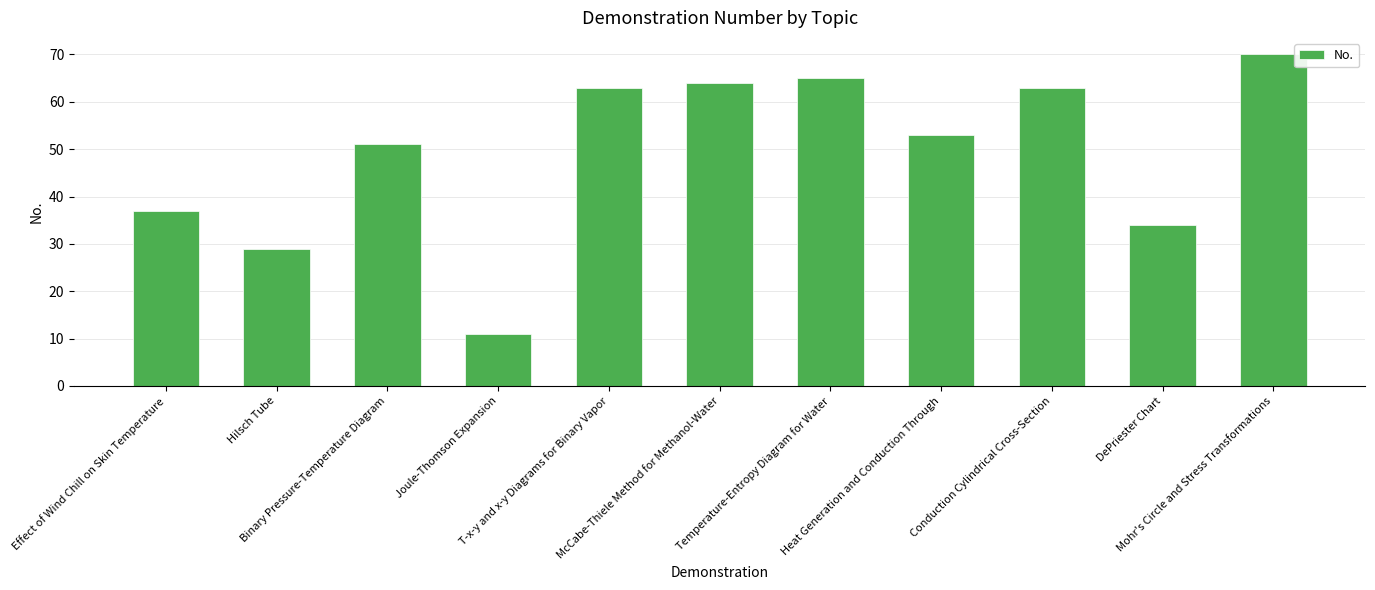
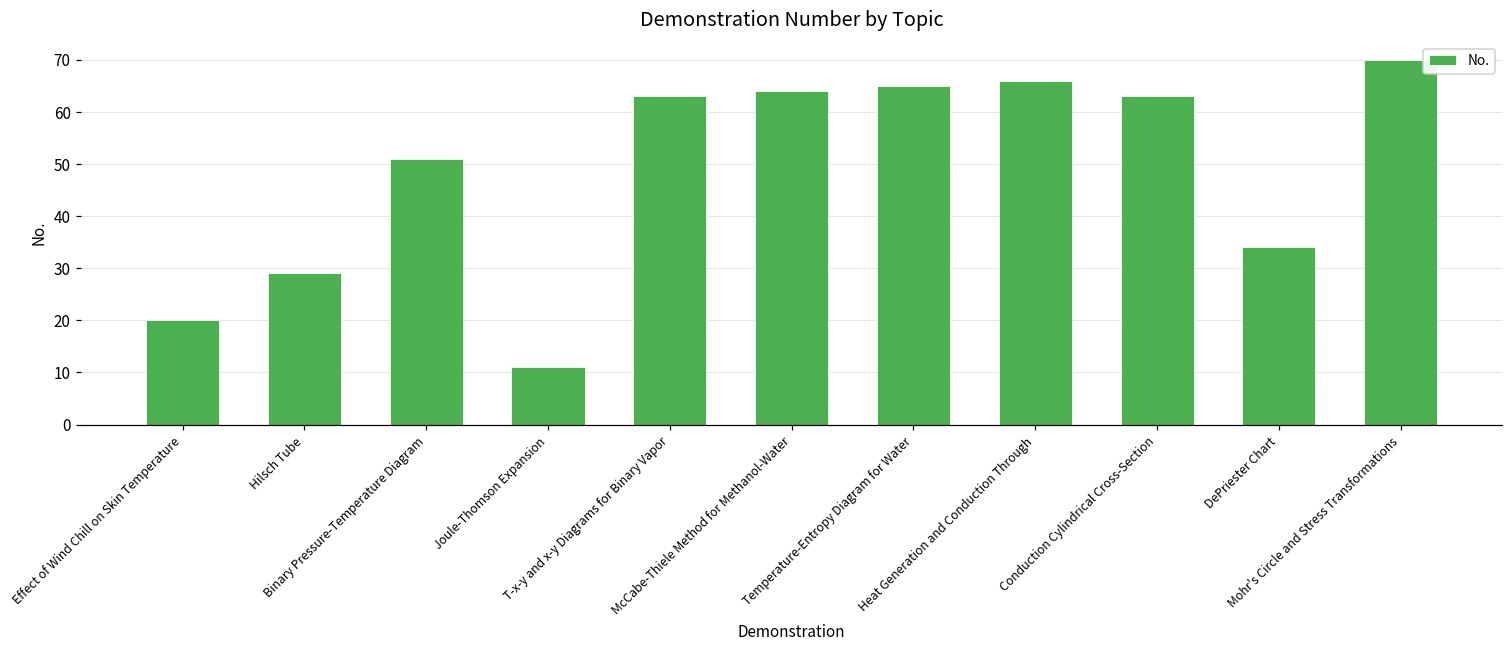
Effect of Wind Chill on Skin Temperature: 37 -> 20
Heat Generation and Conduction Through: 53 -> 66
